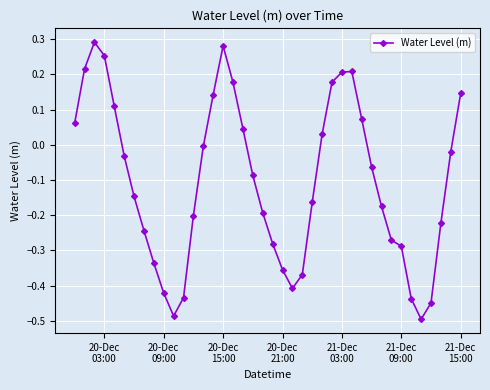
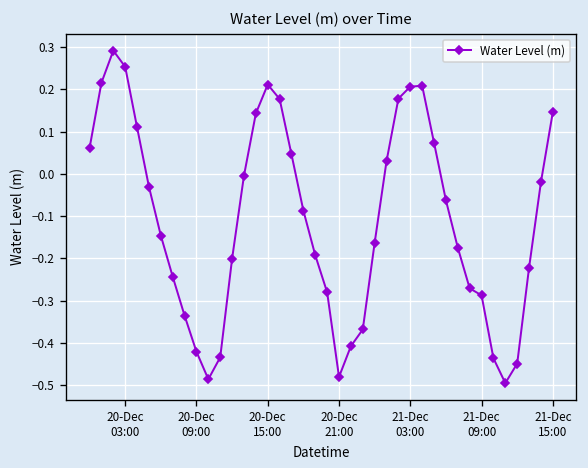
20-Dec 15:00: 0.28 -> 0.21
20-Dec 21:00: -0.35 -> -0.48
